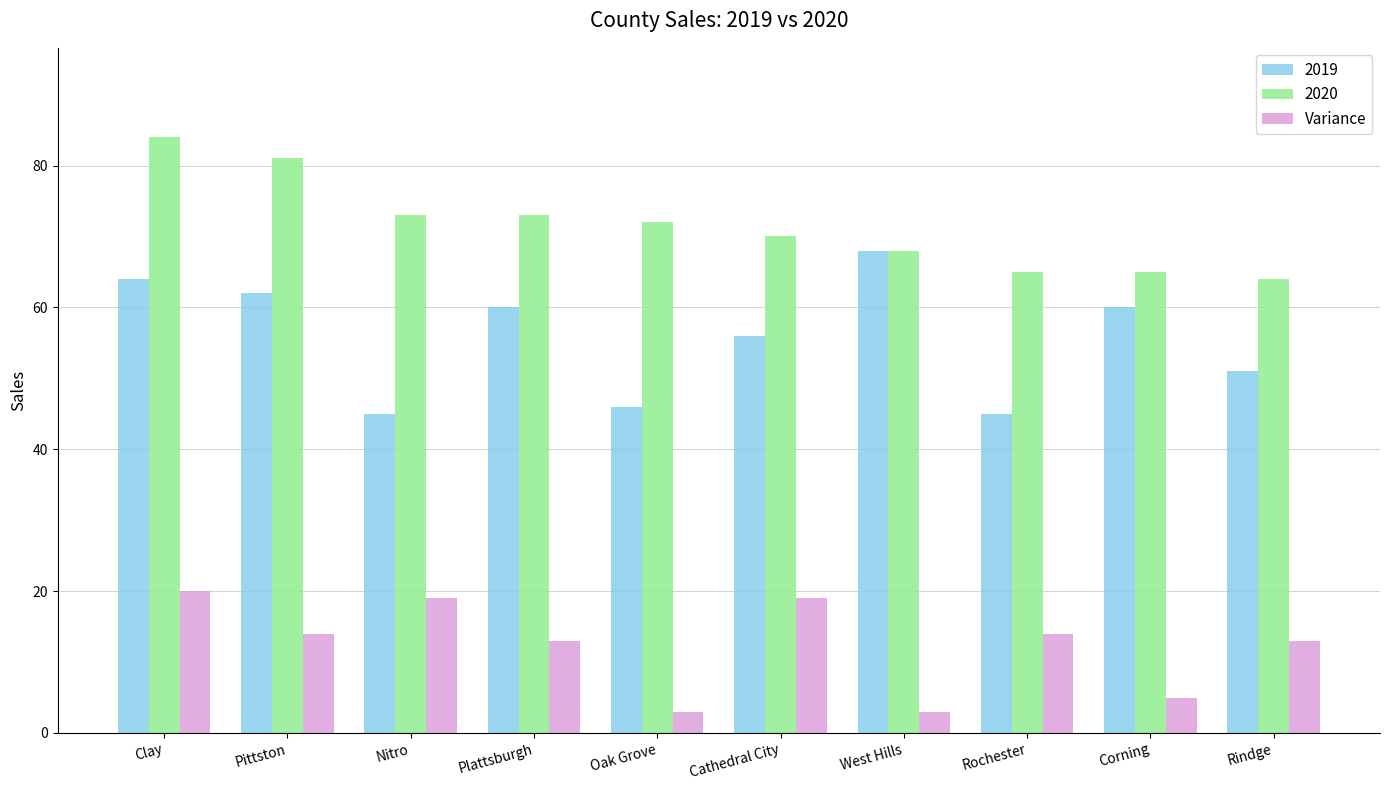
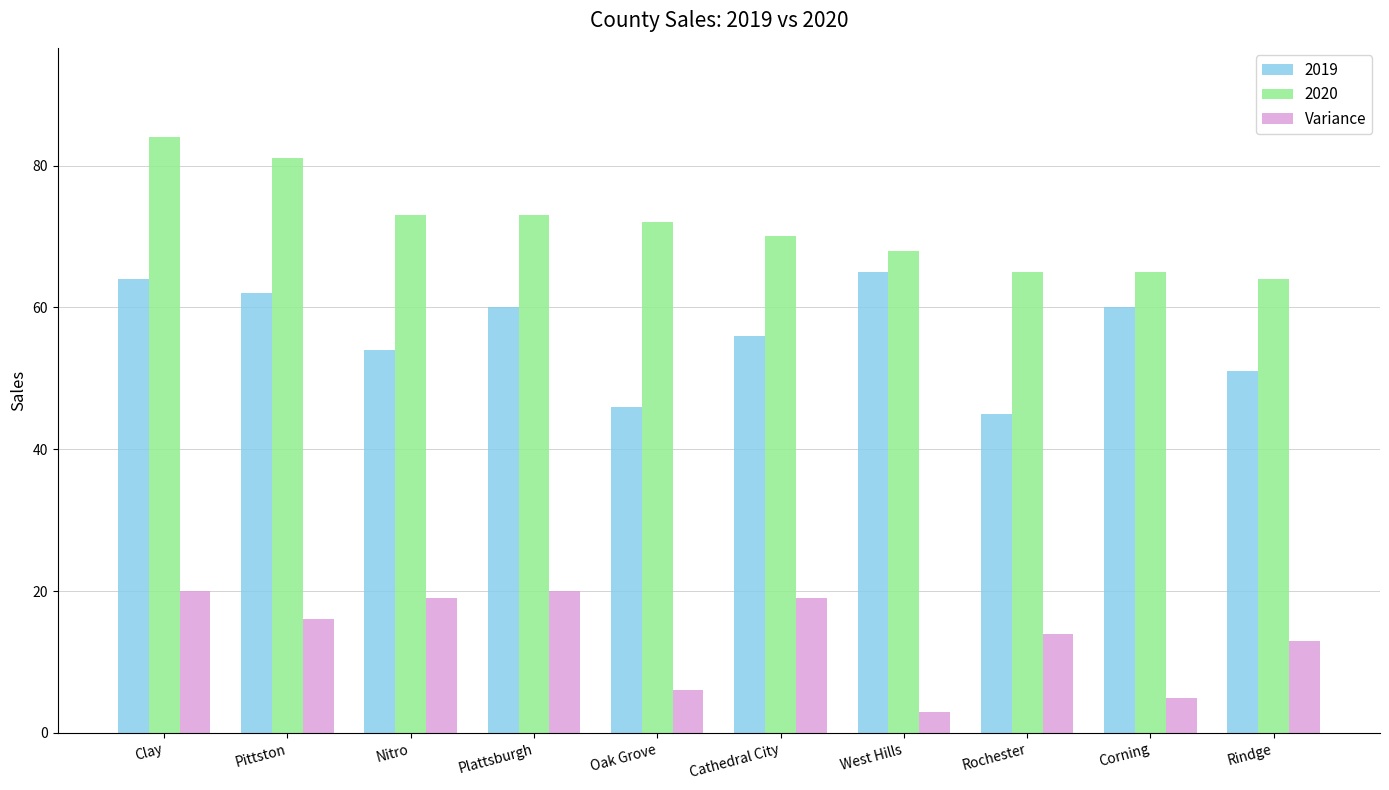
Variance, Pittston: 14 -> 16
2019, Nitro: 45 -> 54
Variance, Plattsburgh: 13 -> 20
Variance, Oak Grove: 3 -> 6
2019, West Hills: 68 -> 65
